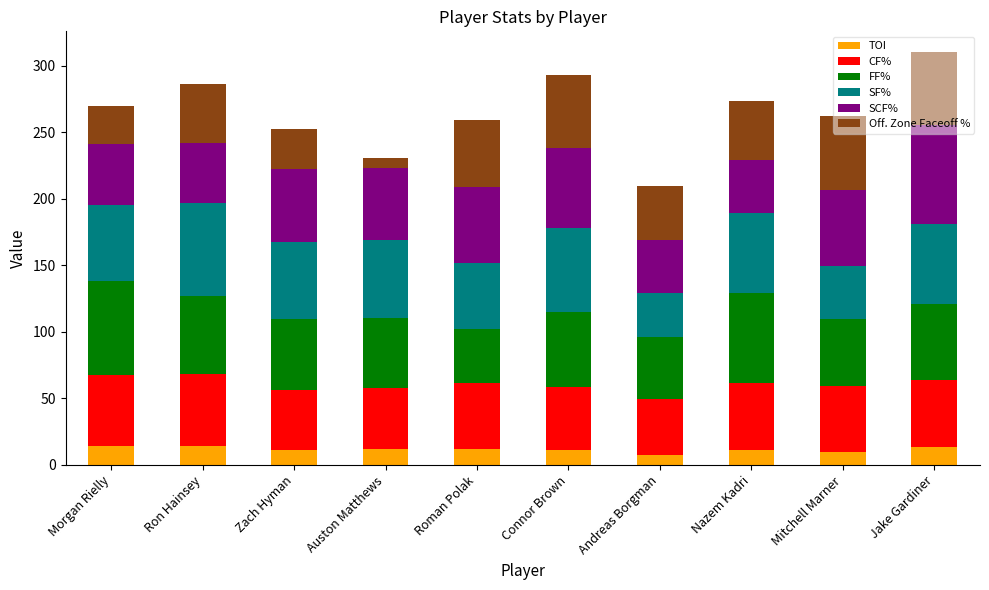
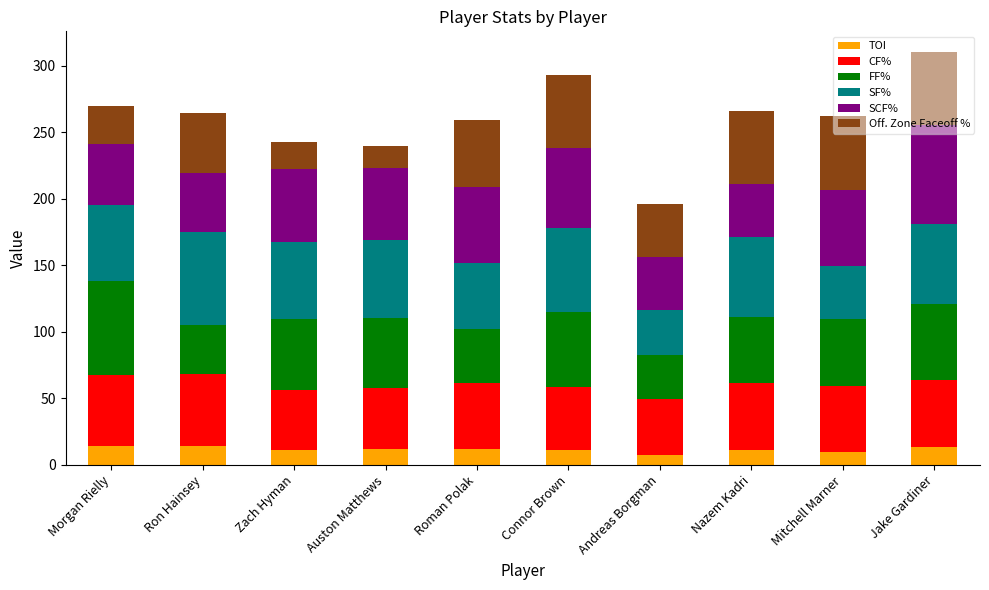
FF%, Ron Hainsey: 59 -> 37
Off. Zone Faceoff %, Zach Hyman: 30 -> 20
Off. Zone Faceoff %, Auston Matthews: 7 -> 17
FF%, Andreas Borgman: 46 -> 33
FF%, Nazem Kadri: 68 -> 50
Off. Zone Faceoff %, Nazem Kadri: 44 -> 54
